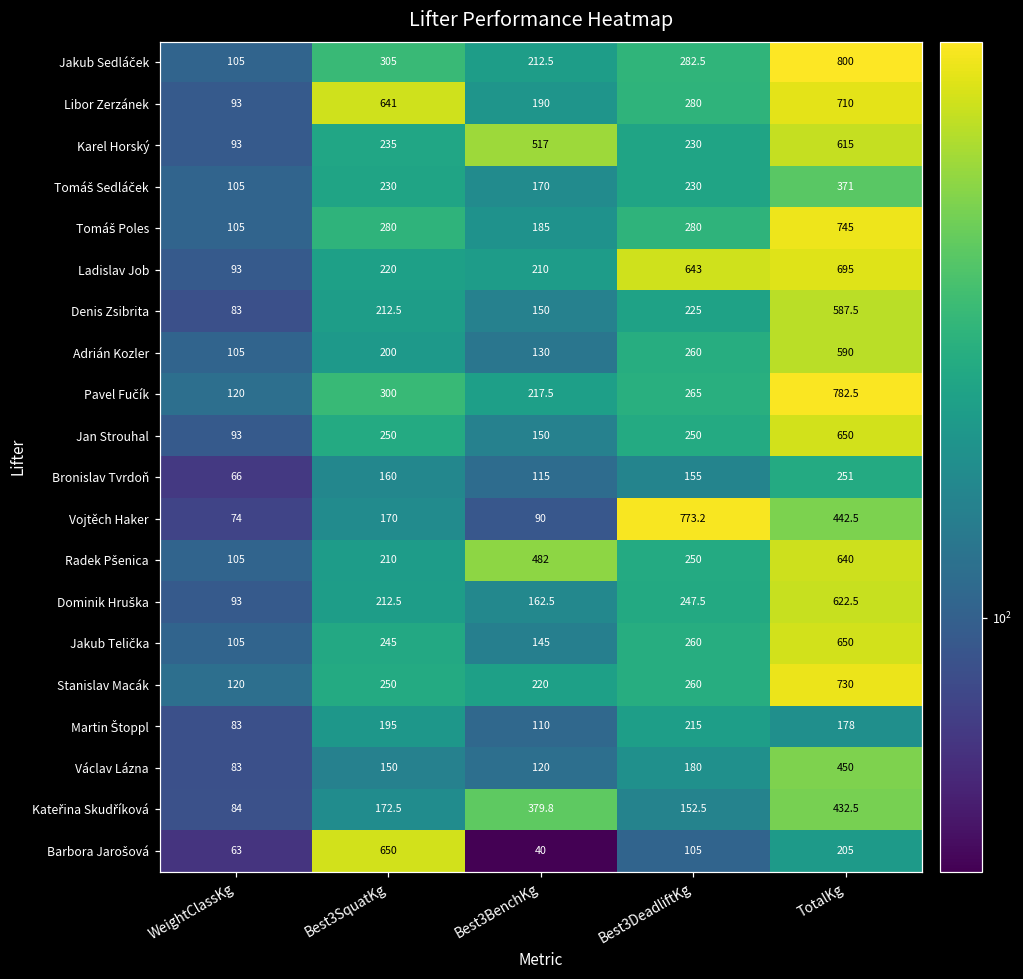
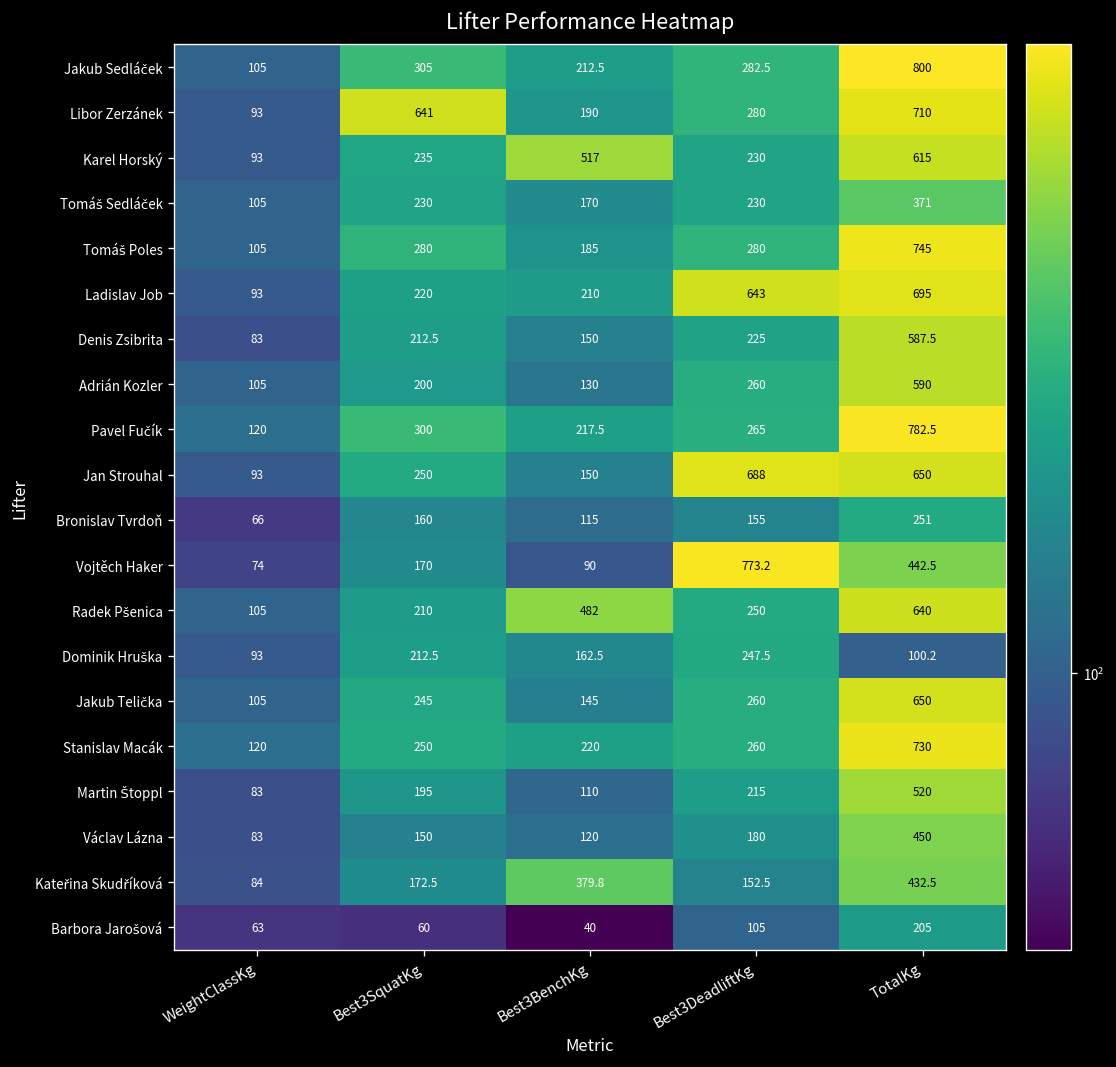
Jan Strouhal, Best3DeadliftKg: 250 -> 688
Dominik Hruška, TotalKg: 622.5 -> 100.2
Martin Štoppl, TotalKg: 178 -> 520
Barbora Jarošová, Best3SquatKg: 650 -> 60
